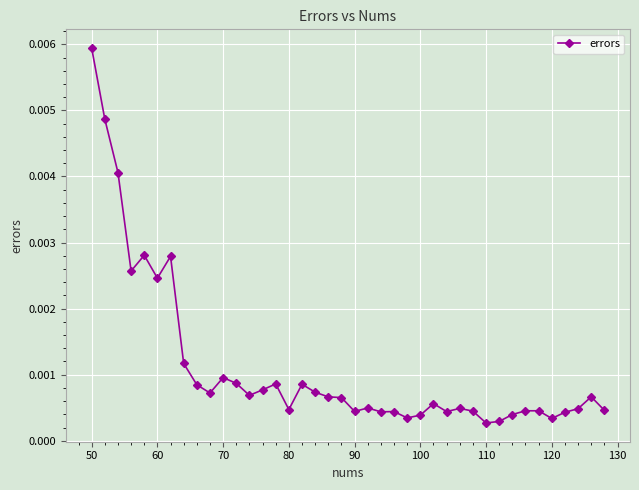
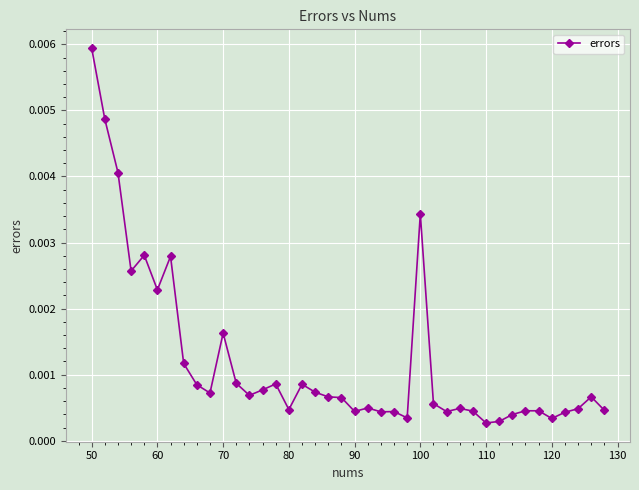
60: 0.0025 -> 0.0023
70: 0.0010 -> 0.0016
100: 0.0004 -> 0.0034
